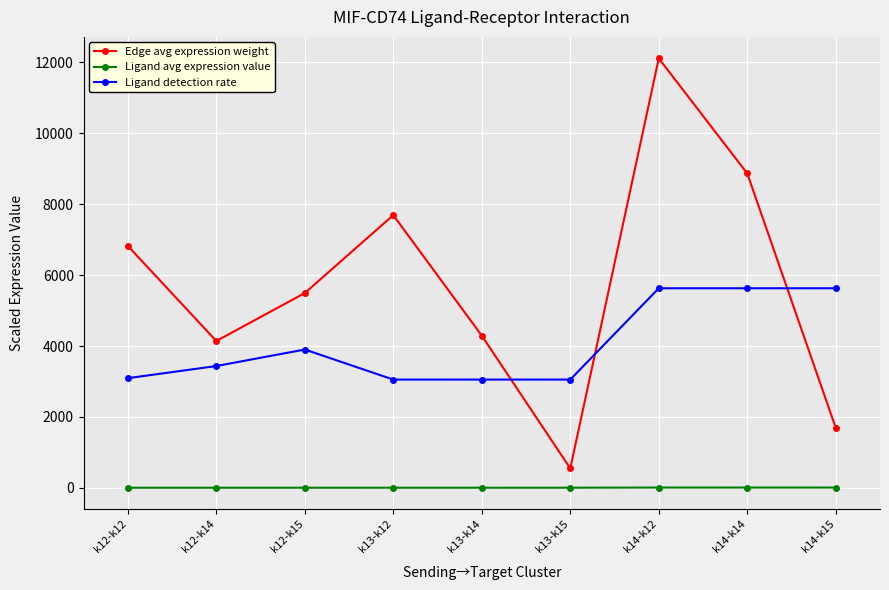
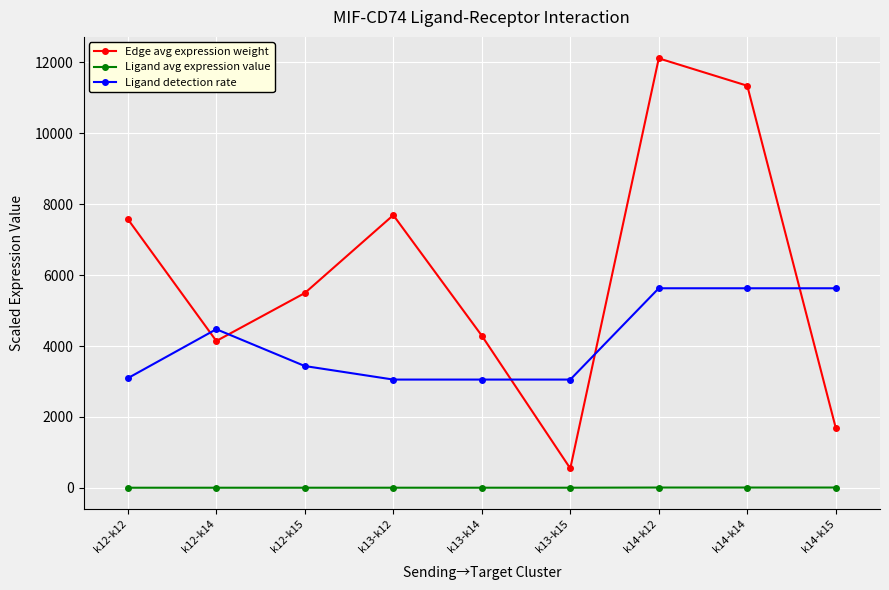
Edge avg expression weight, k12-k12: 6800 -> 7600
Ligand detection rate, k12-k14: 3400 -> 4500
Ligand detection rate, k12-k15: 3900 -> 3400
Edge avg expression weight, k14-k14: 8900 -> 11300
